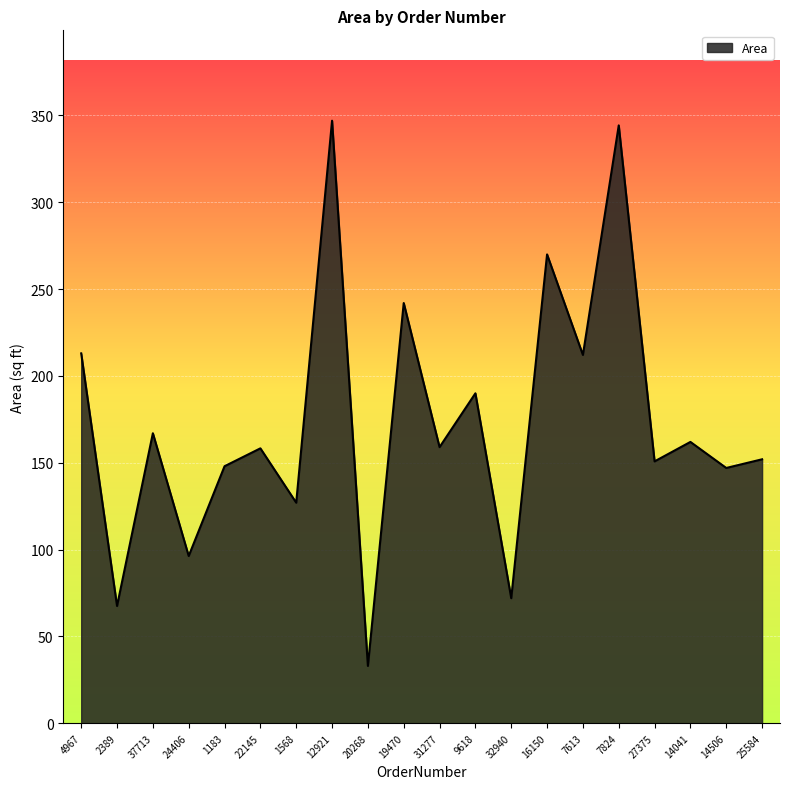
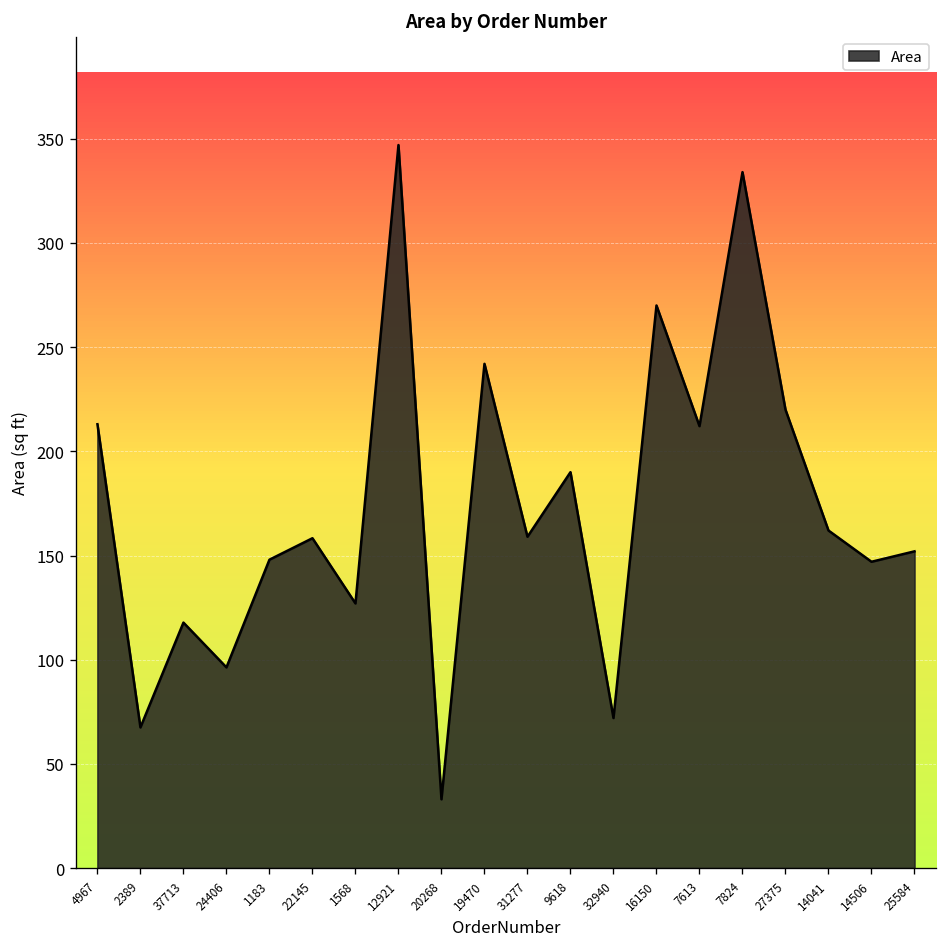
37713: 167 -> 118
7824: 344 -> 334
27375: 151 -> 220
